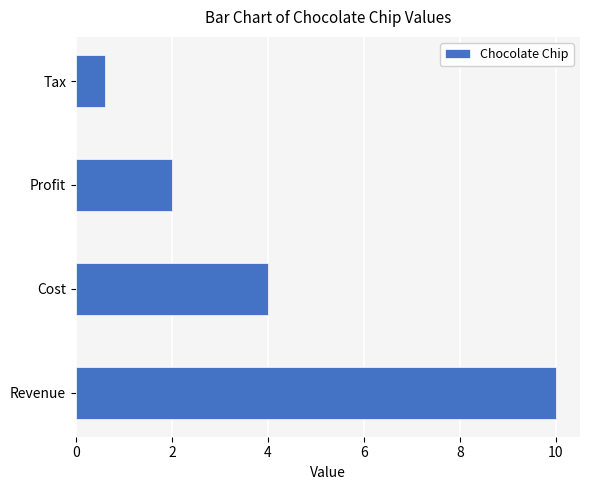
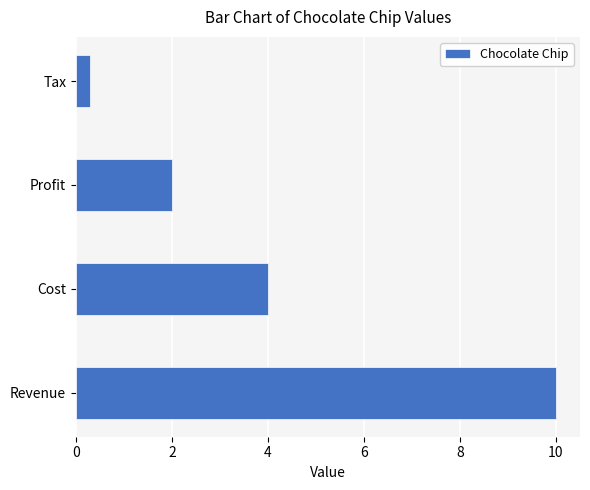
Tax: 0.6 -> 0.3
